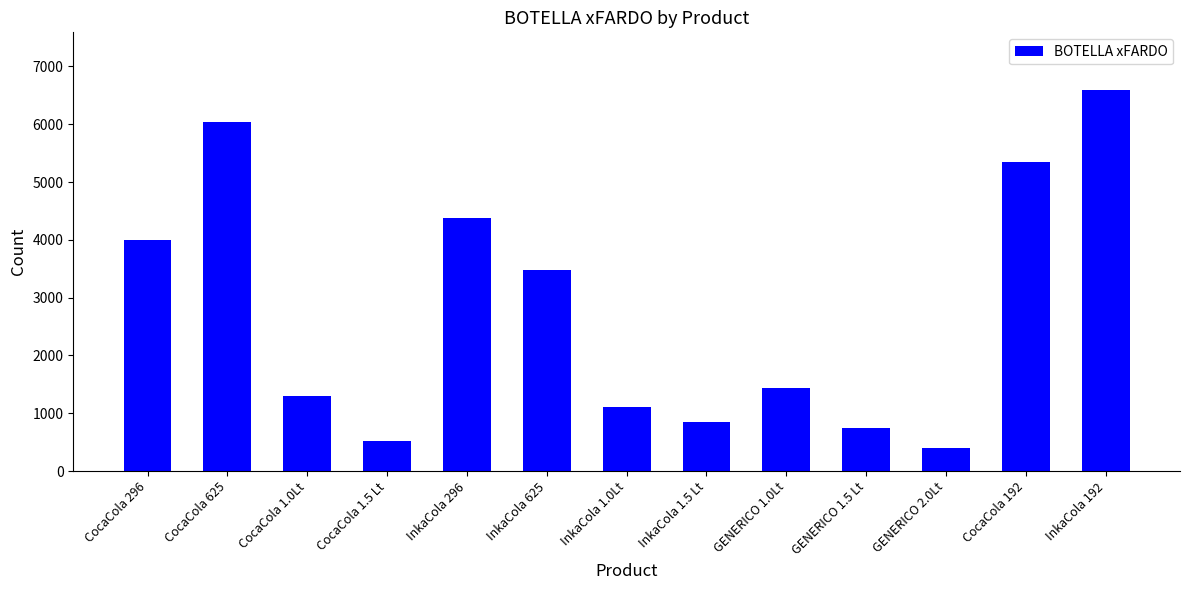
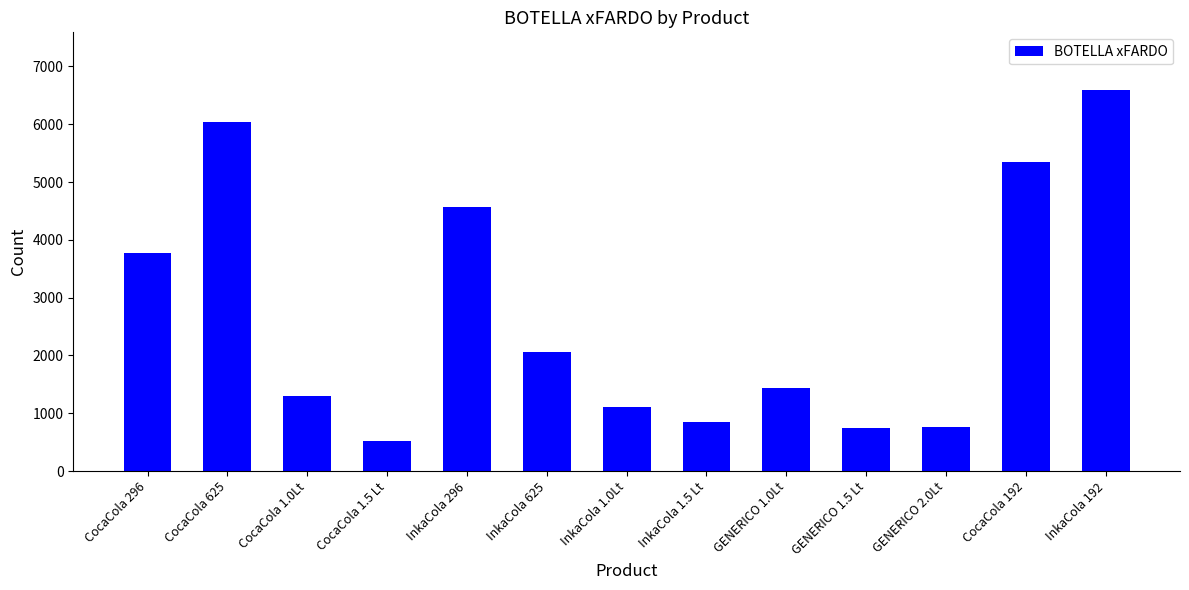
CocaCola 296: 4000 -> 3800
InkaCola 296: 4400 -> 4600
InkaCola 625: 3500 -> 2100
GENERICO 2.0Lt: 400 -> 800
